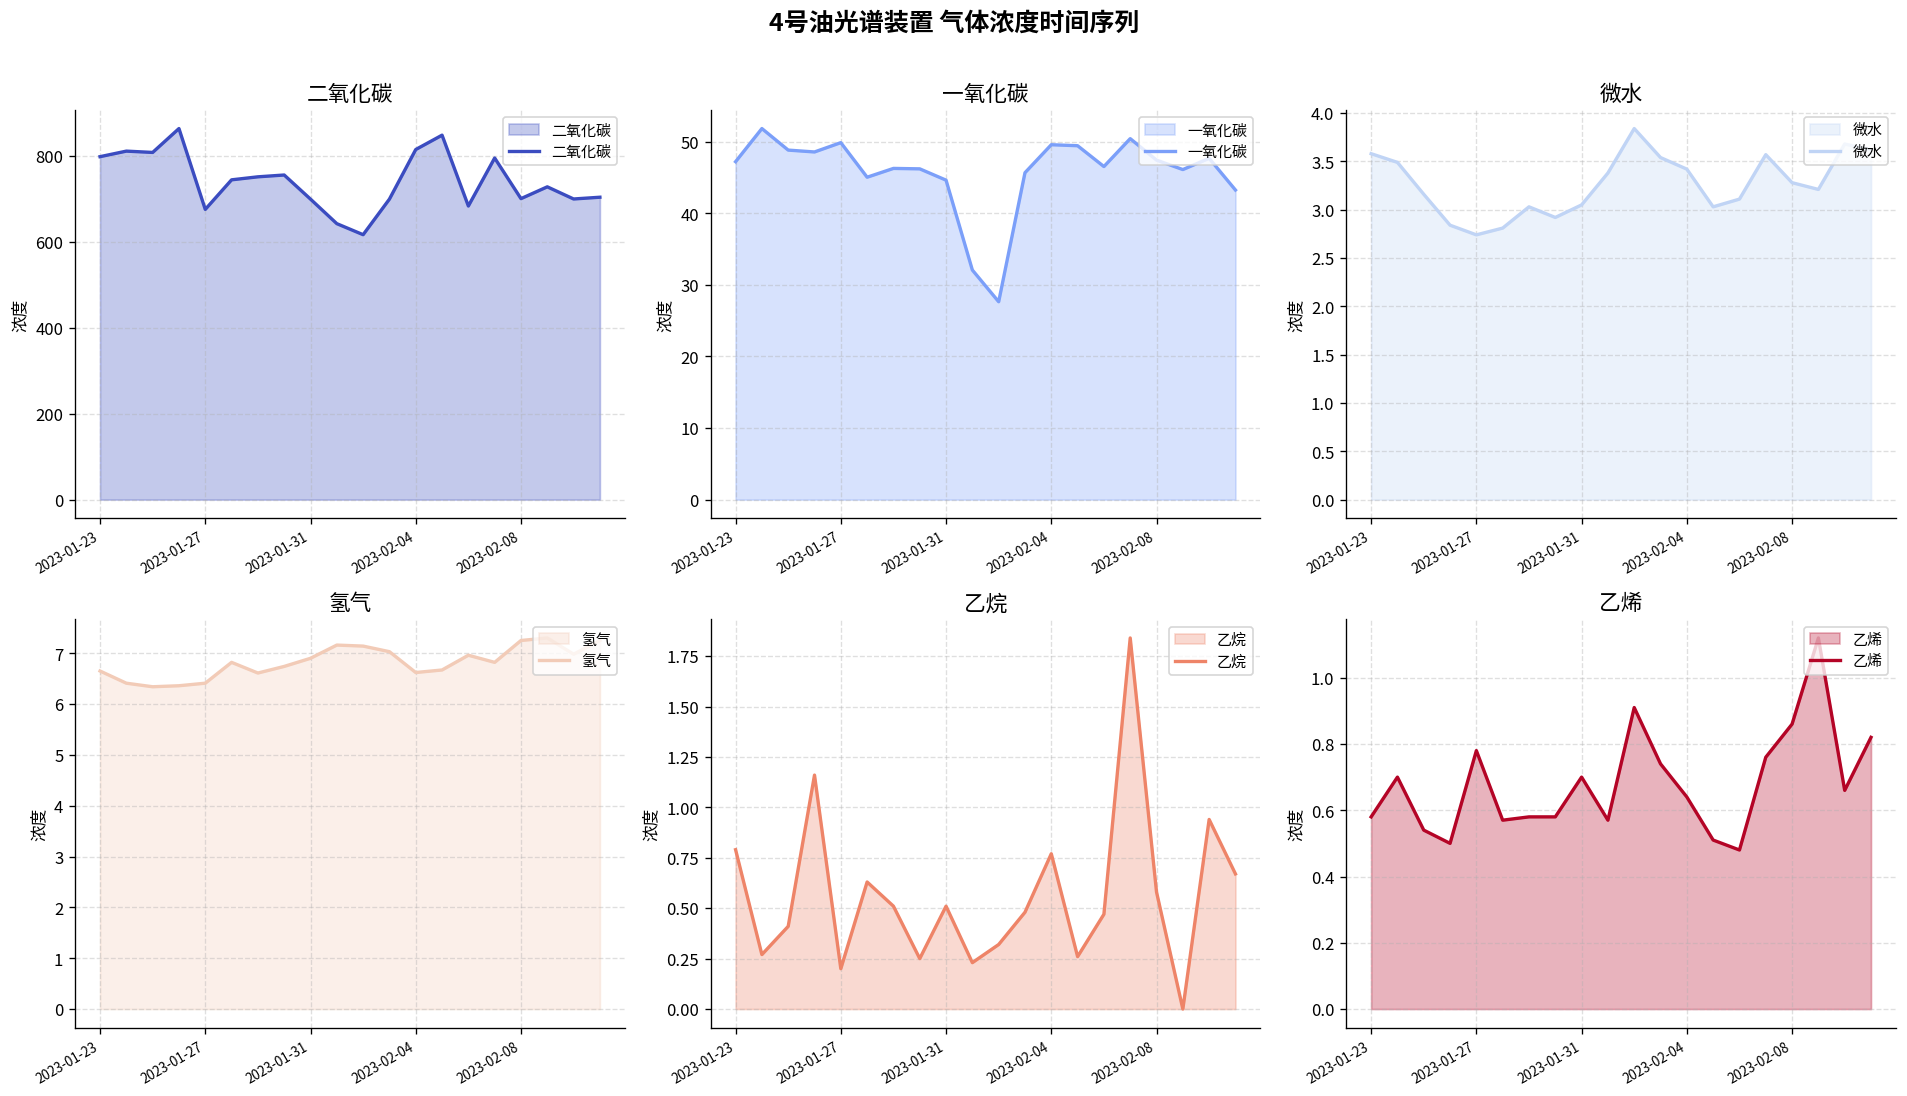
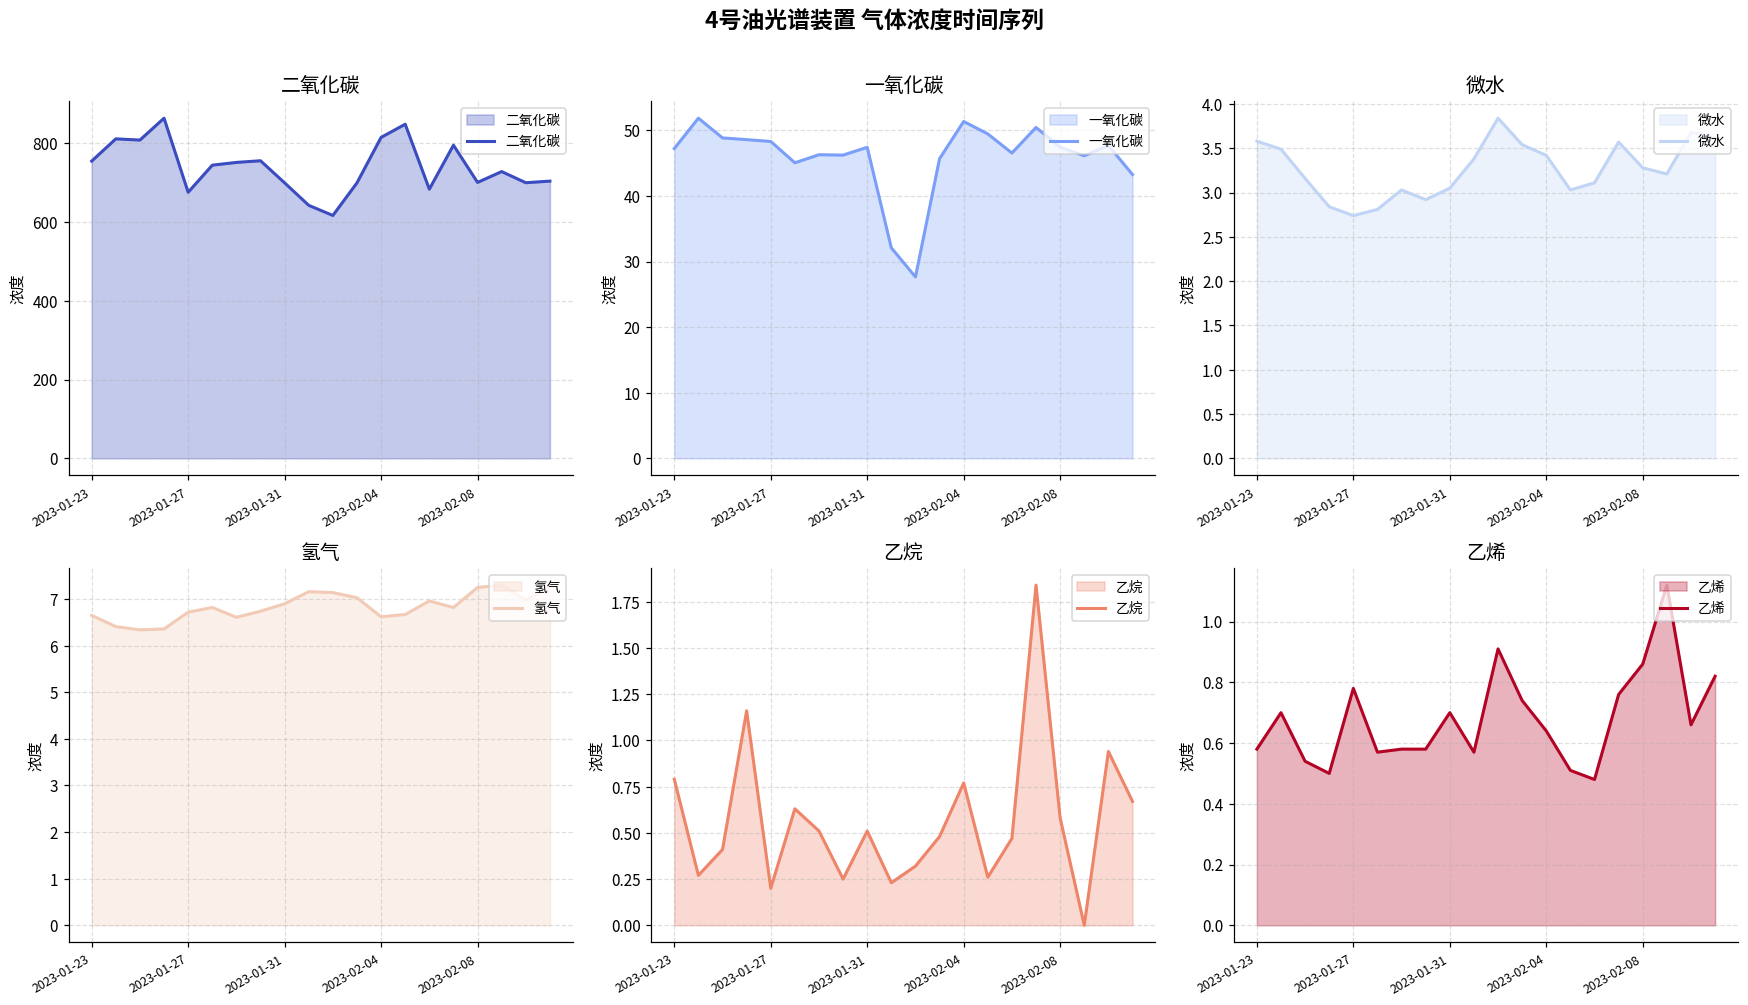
二氧化碳, 2023-01-23: 800 -> 750
一氧化碳, 2023-01-27: 50 -> 48
一氧化碳, 2023-01-31: 45 -> 47
一氧化碳, 2023-02-04: 50 -> 51
氢气, 2023-01-27: 6.4 -> 6.7
